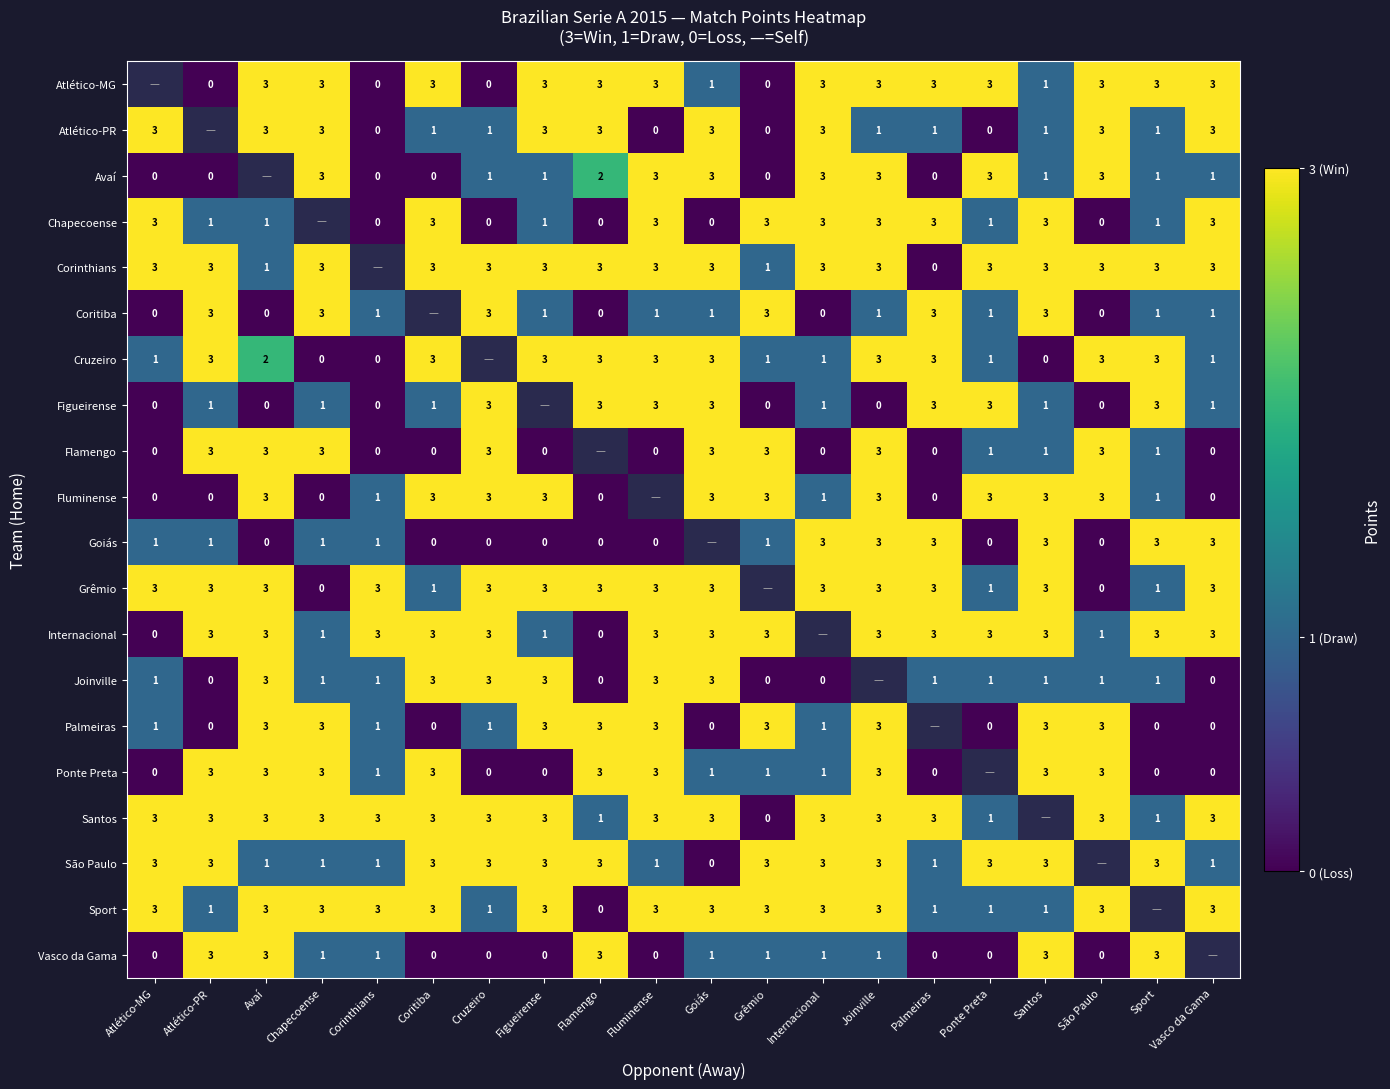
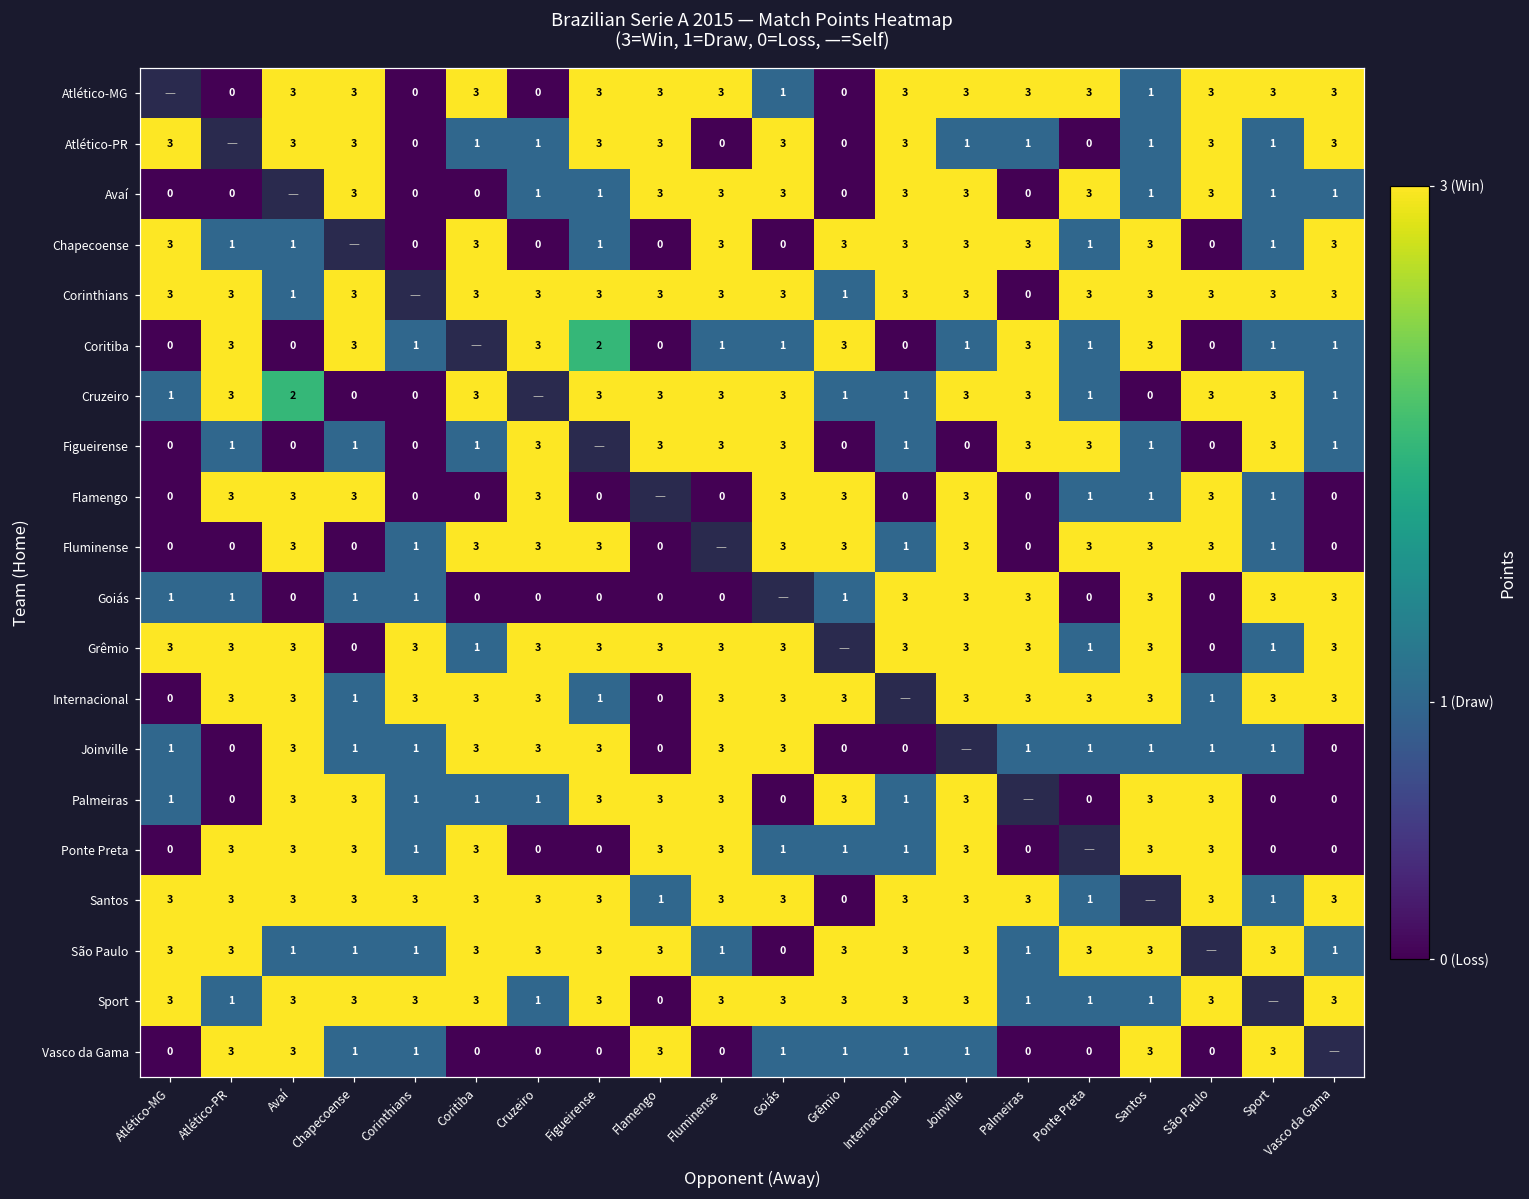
Avaí, Flamengo: 2 -> 3
Coritiba, Figueirense: 1 -> 2
Palmeiras, Coritiba: 0 -> 1
